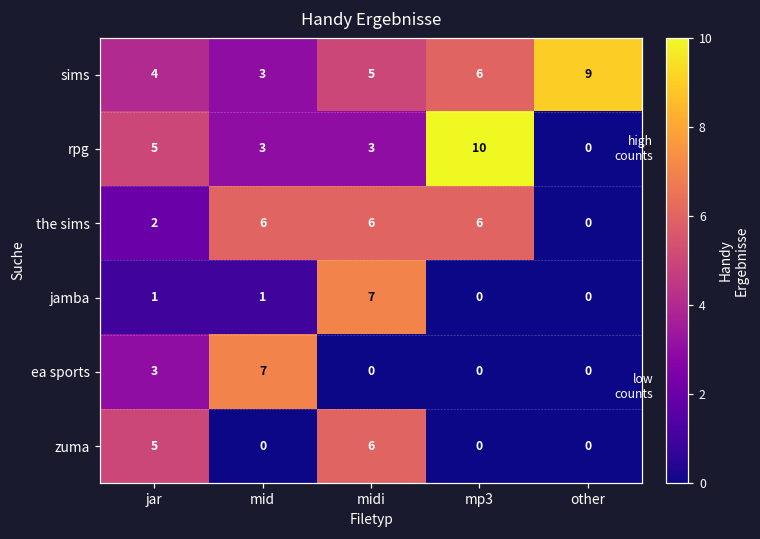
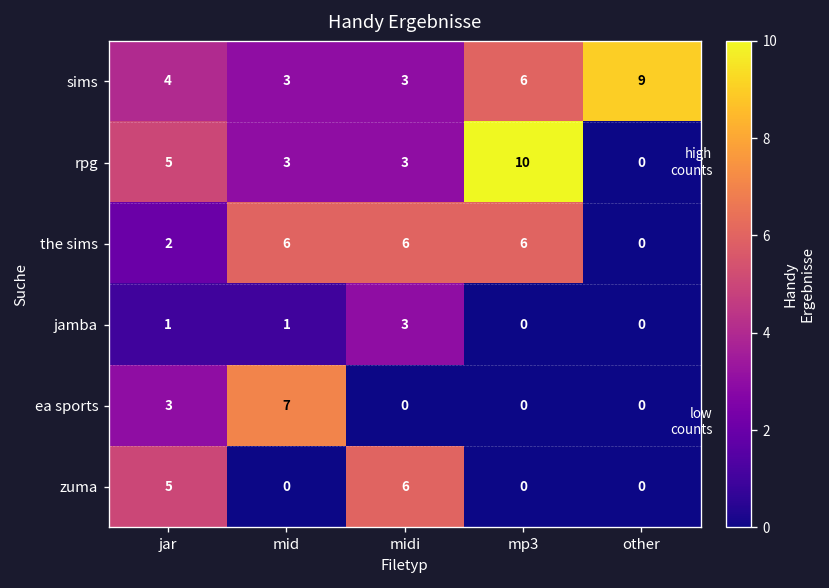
sims, midi: 5 -> 3
jamba, midi: 7 -> 3
